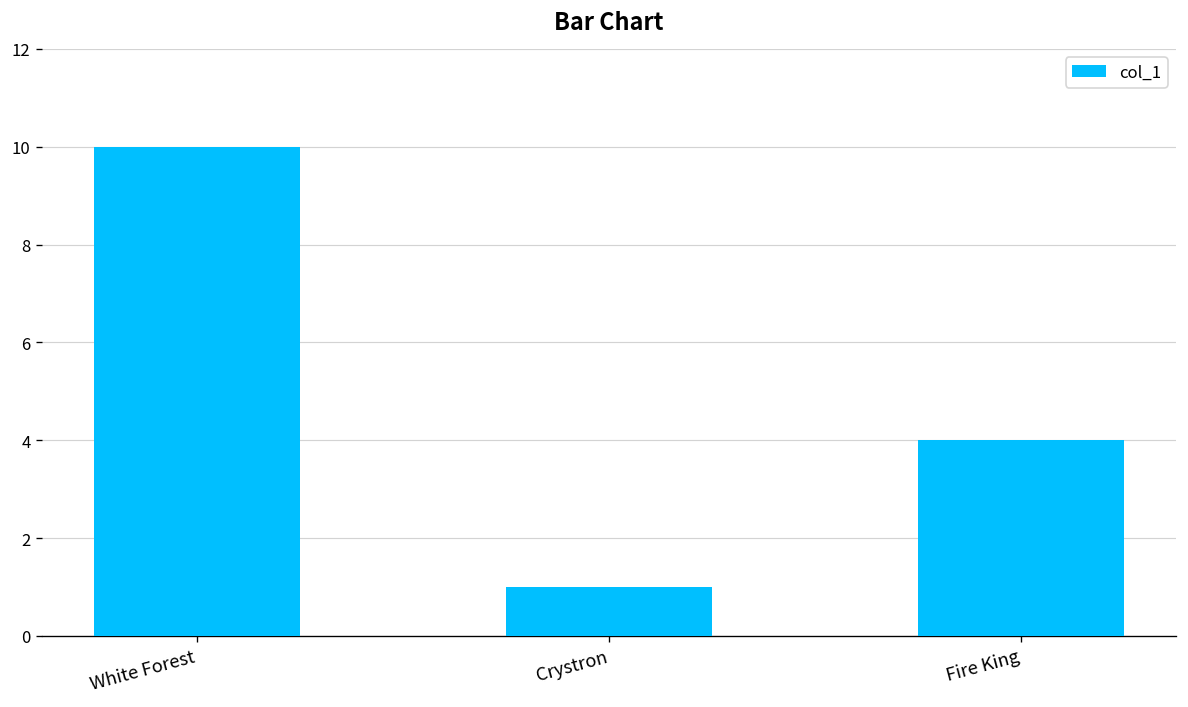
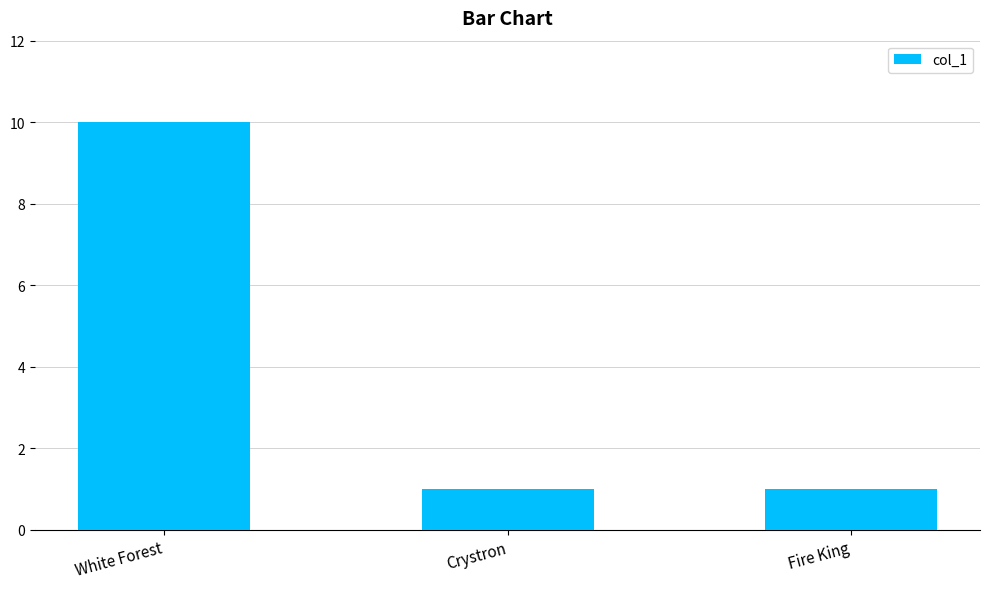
Fire King: 4 -> 1
